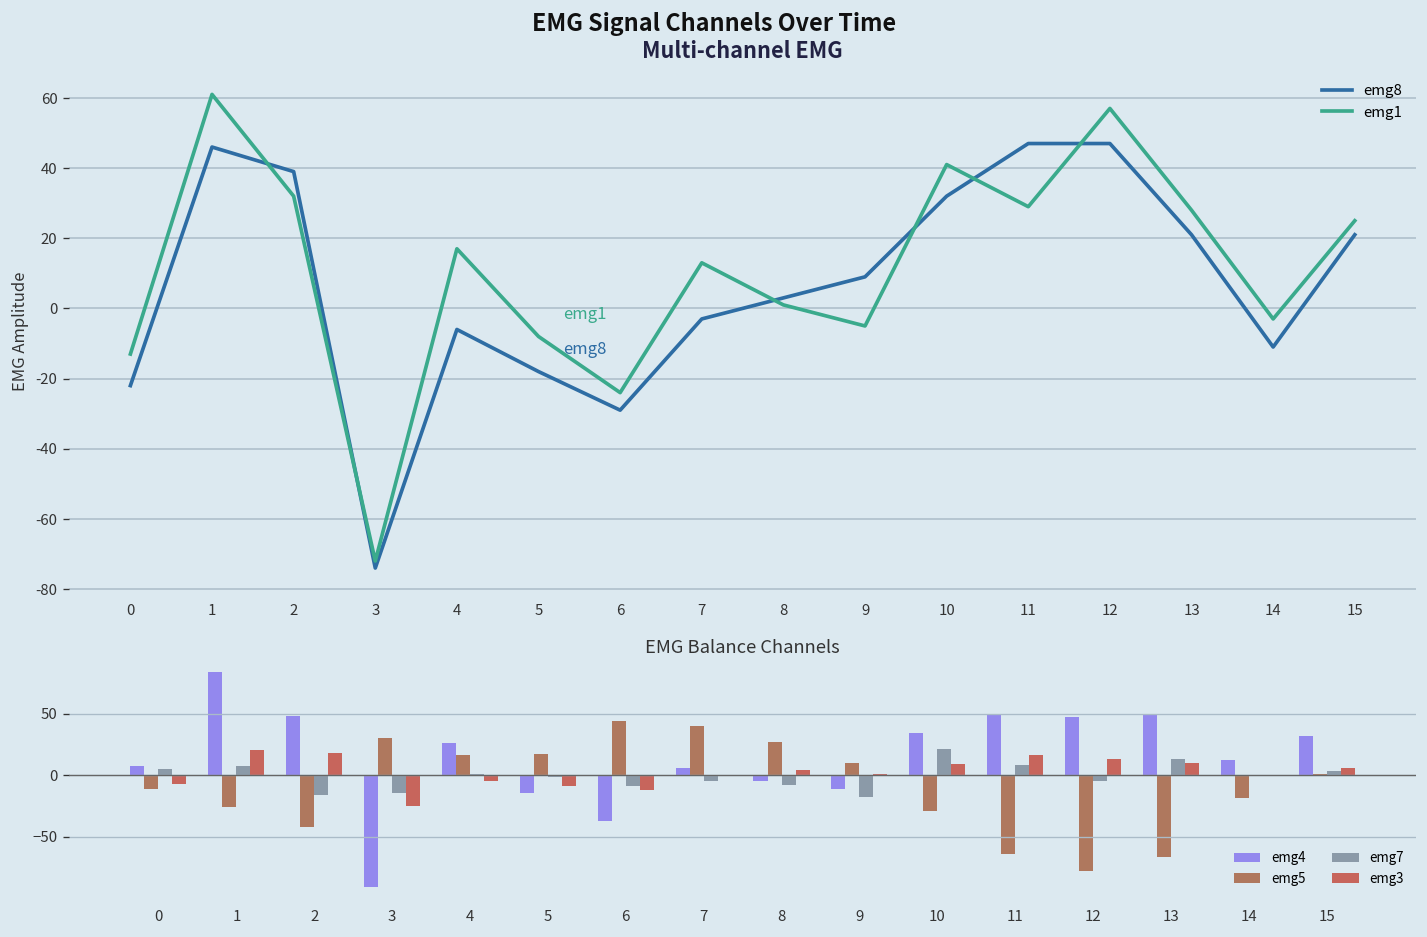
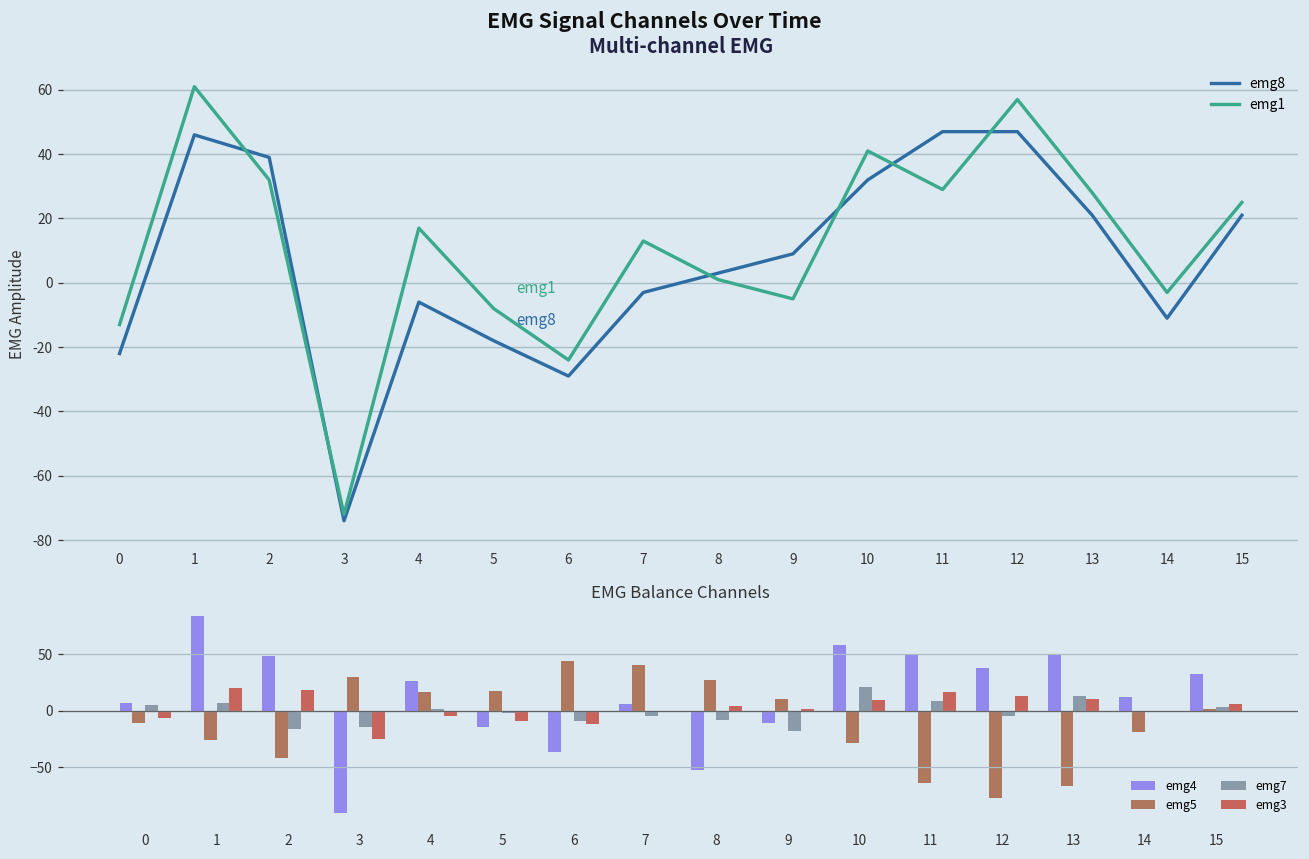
EMG Balance Channels, emg4, 8: -5 -> -53
EMG Balance Channels, emg4, 10: 34 -> 58
EMG Balance Channels, emg4, 12: 47 -> 38
